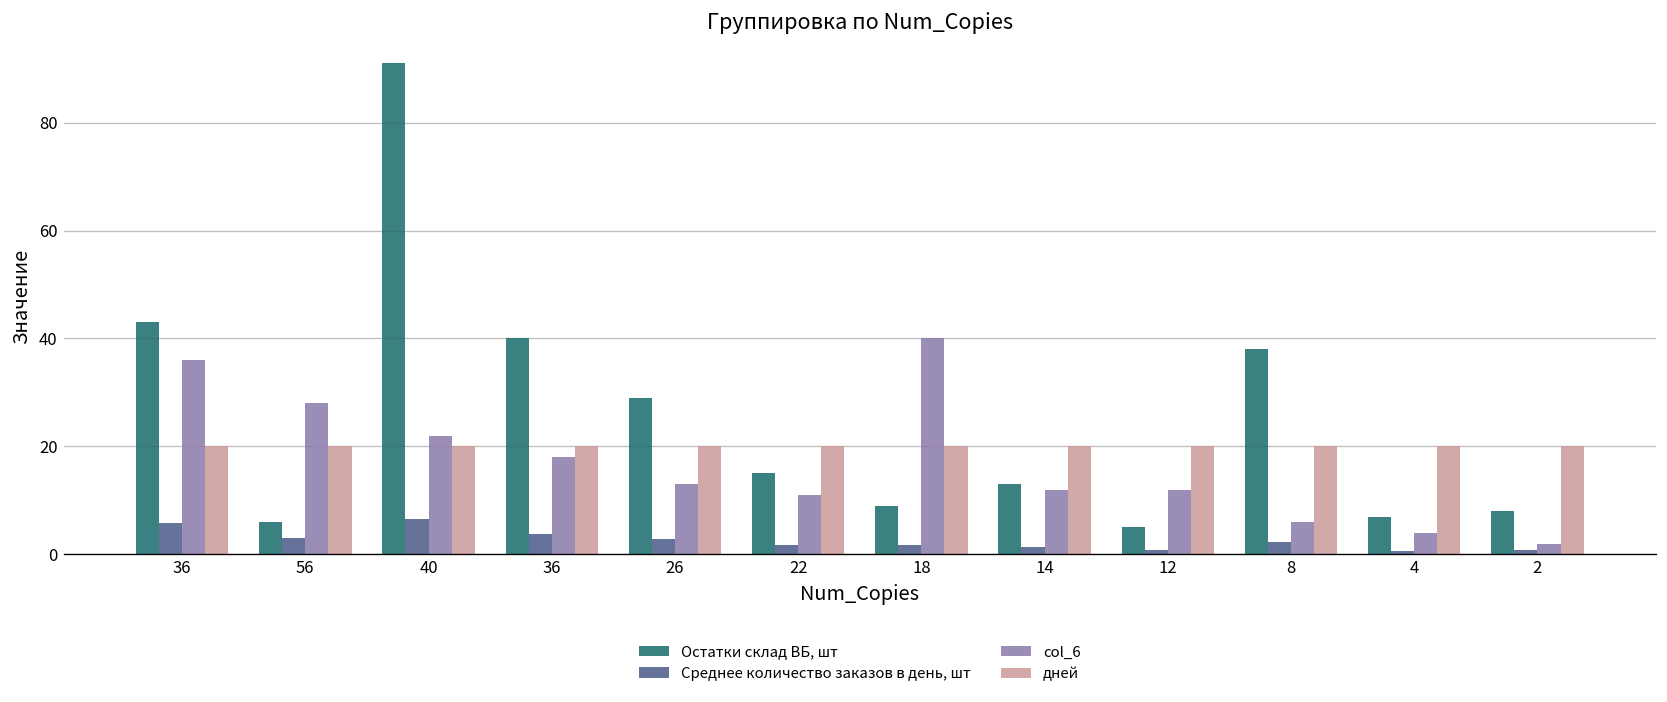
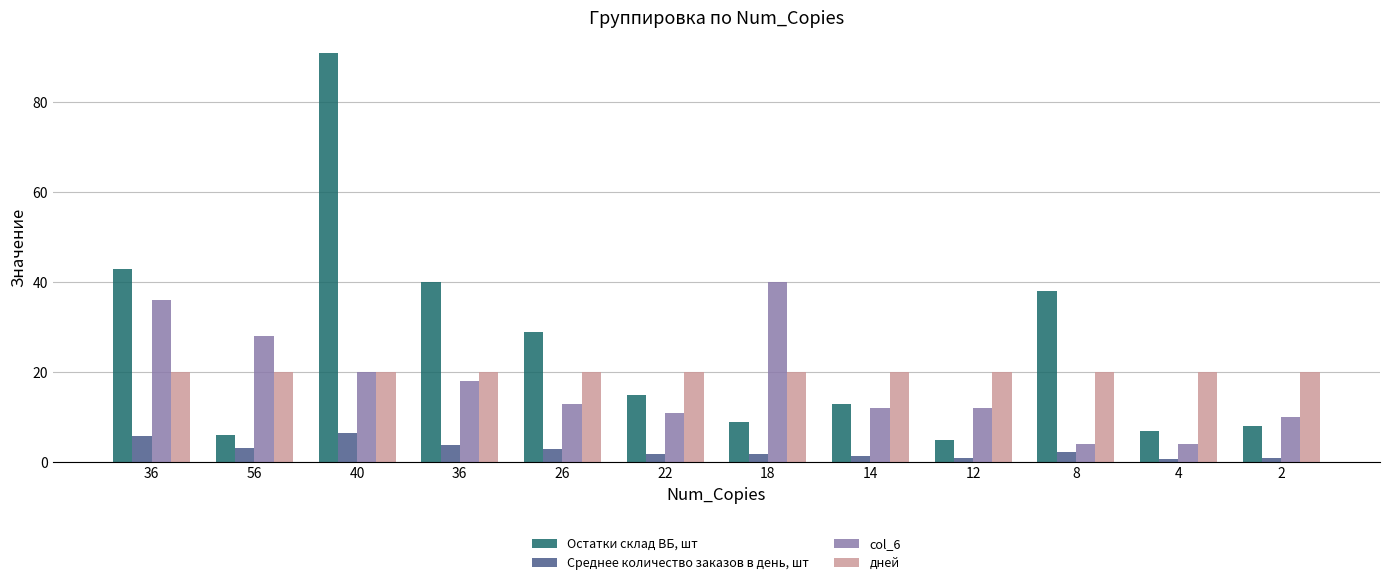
col_6, 40: 22 -> 20
col_6, 8: 6 -> 4
col_6, 2: 2 -> 10
